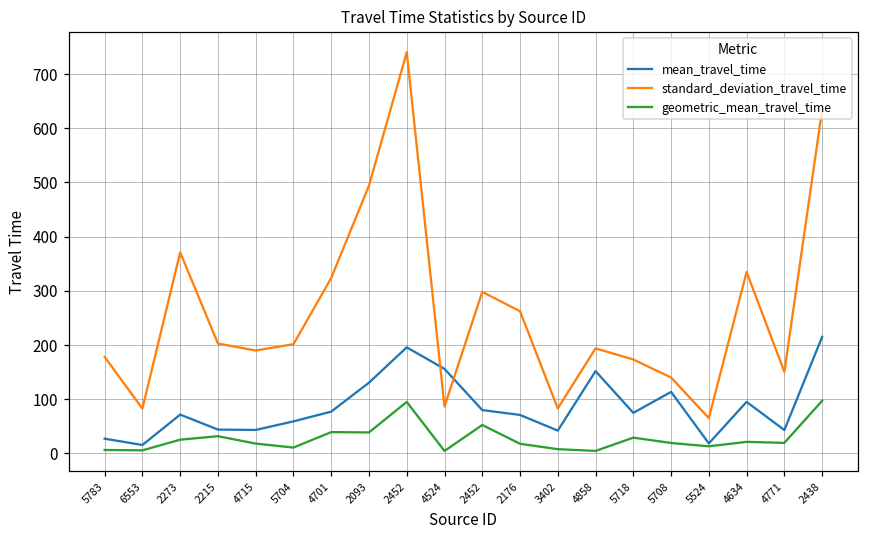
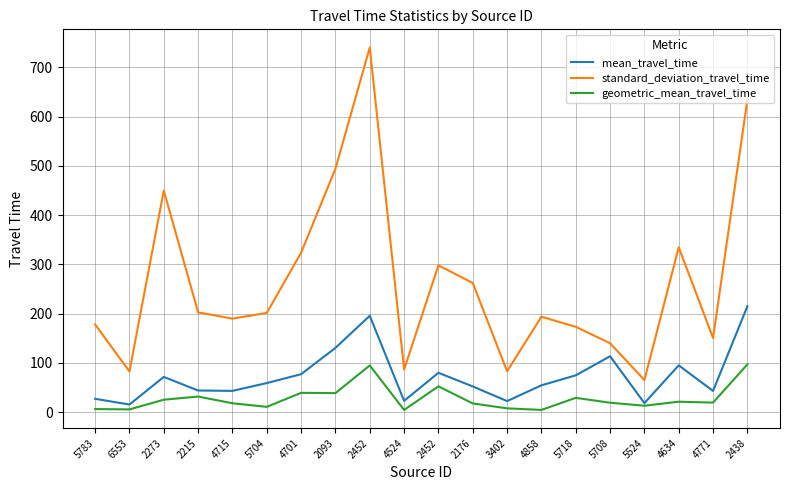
standard_deviation_travel_time, 2273: 370 -> 450
mean_travel_time, 4524: 160 -> 20
mean_travel_time, 2176: 70 -> 50
mean_travel_time, 3402: 40 -> 20
mean_travel_time, 4858: 150 -> 50
